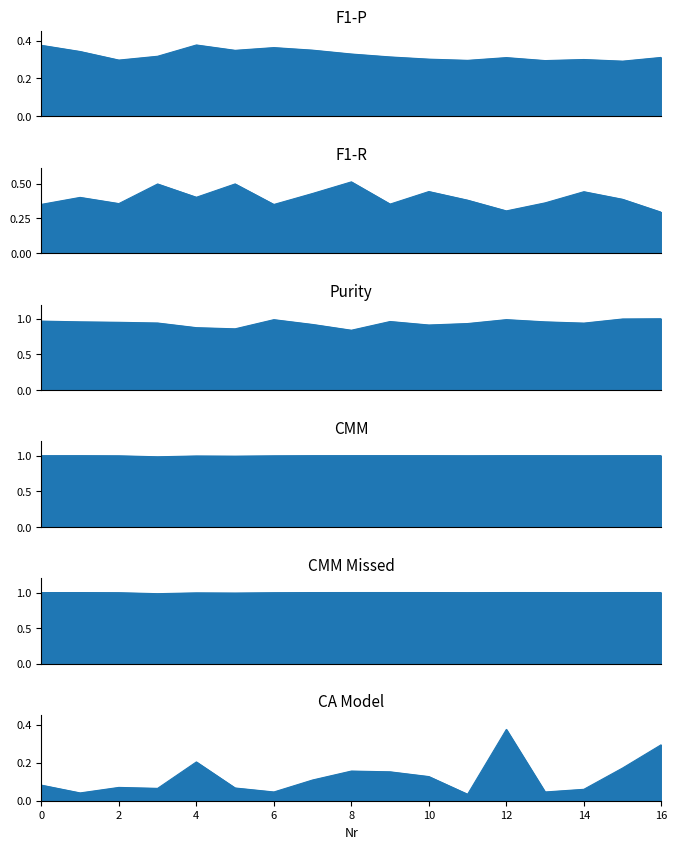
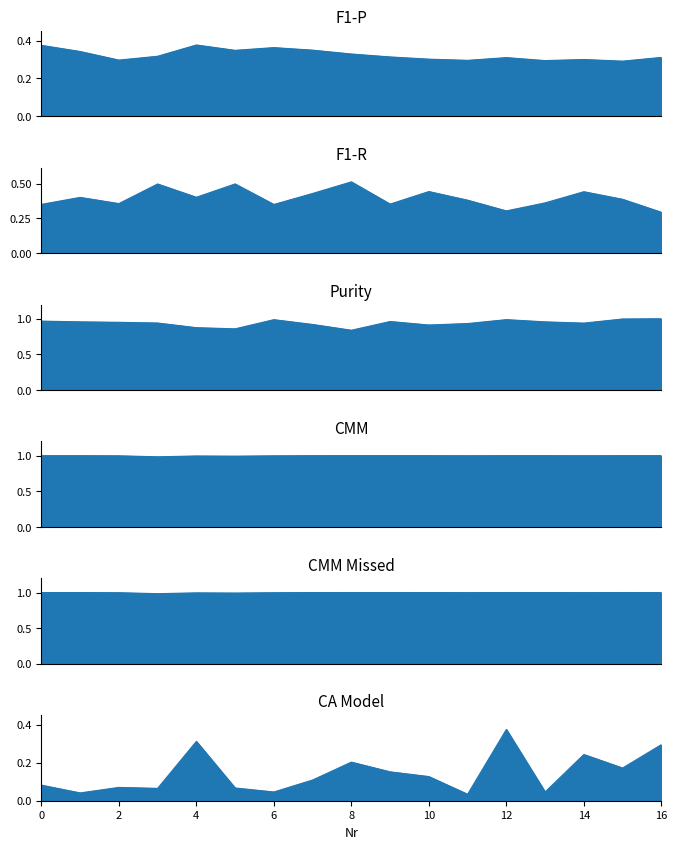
CA Model, 4: 0.20 -> 0.31
CA Model, 8: 0.16 -> 0.20
CA Model, 14: 0.06 -> 0.24
